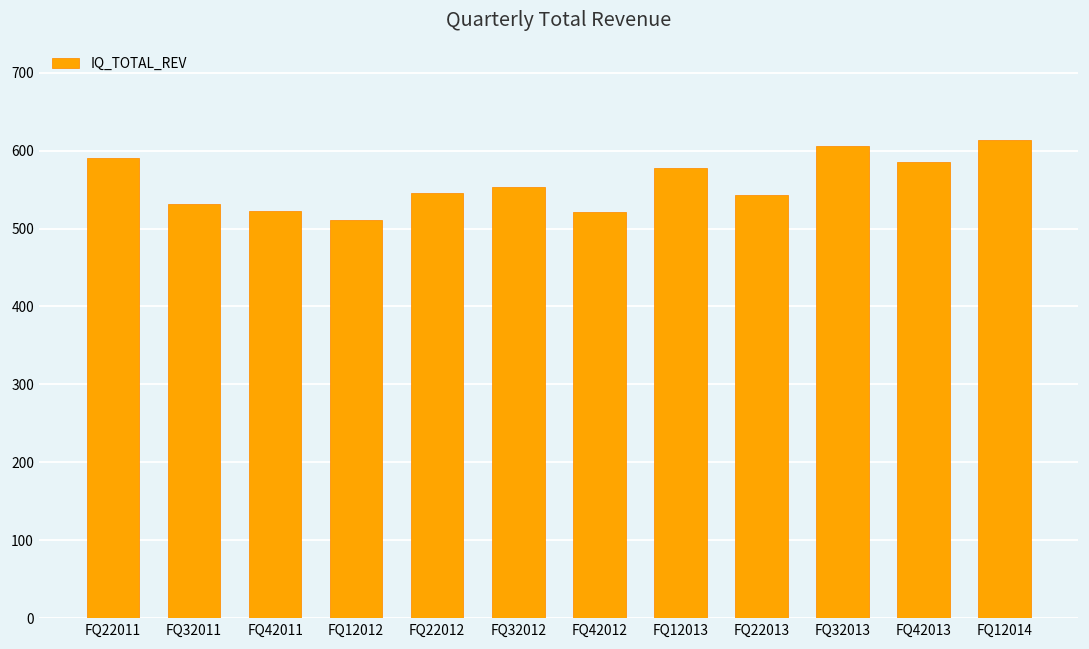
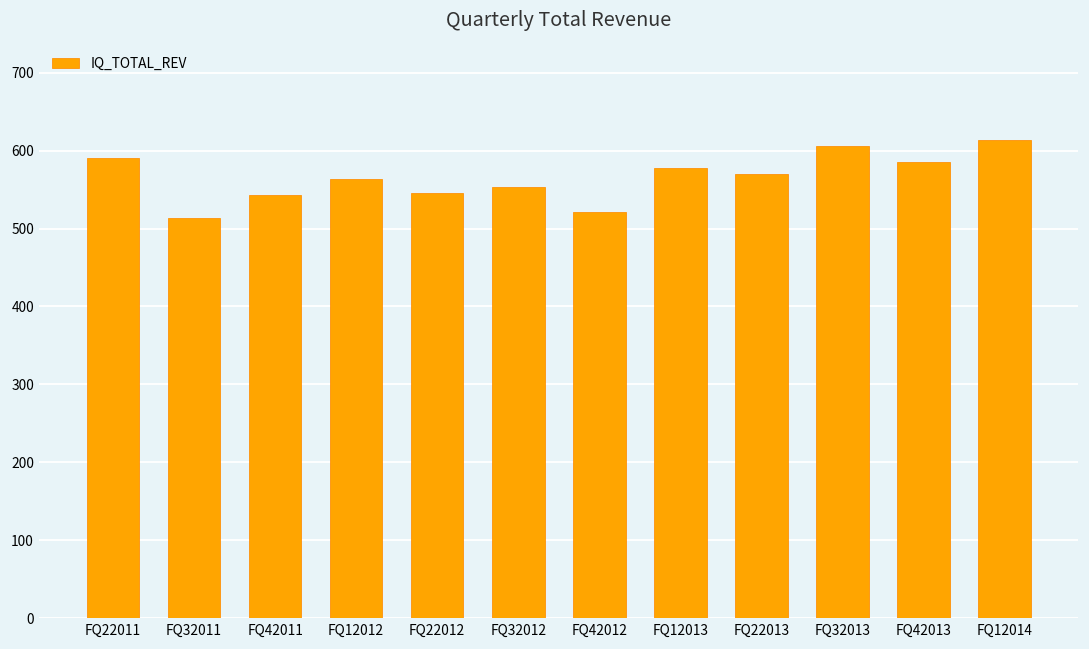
FQ32011: 530 -> 510
FQ42011: 520 -> 540
FQ12012: 510 -> 560
FQ22013: 540 -> 570
